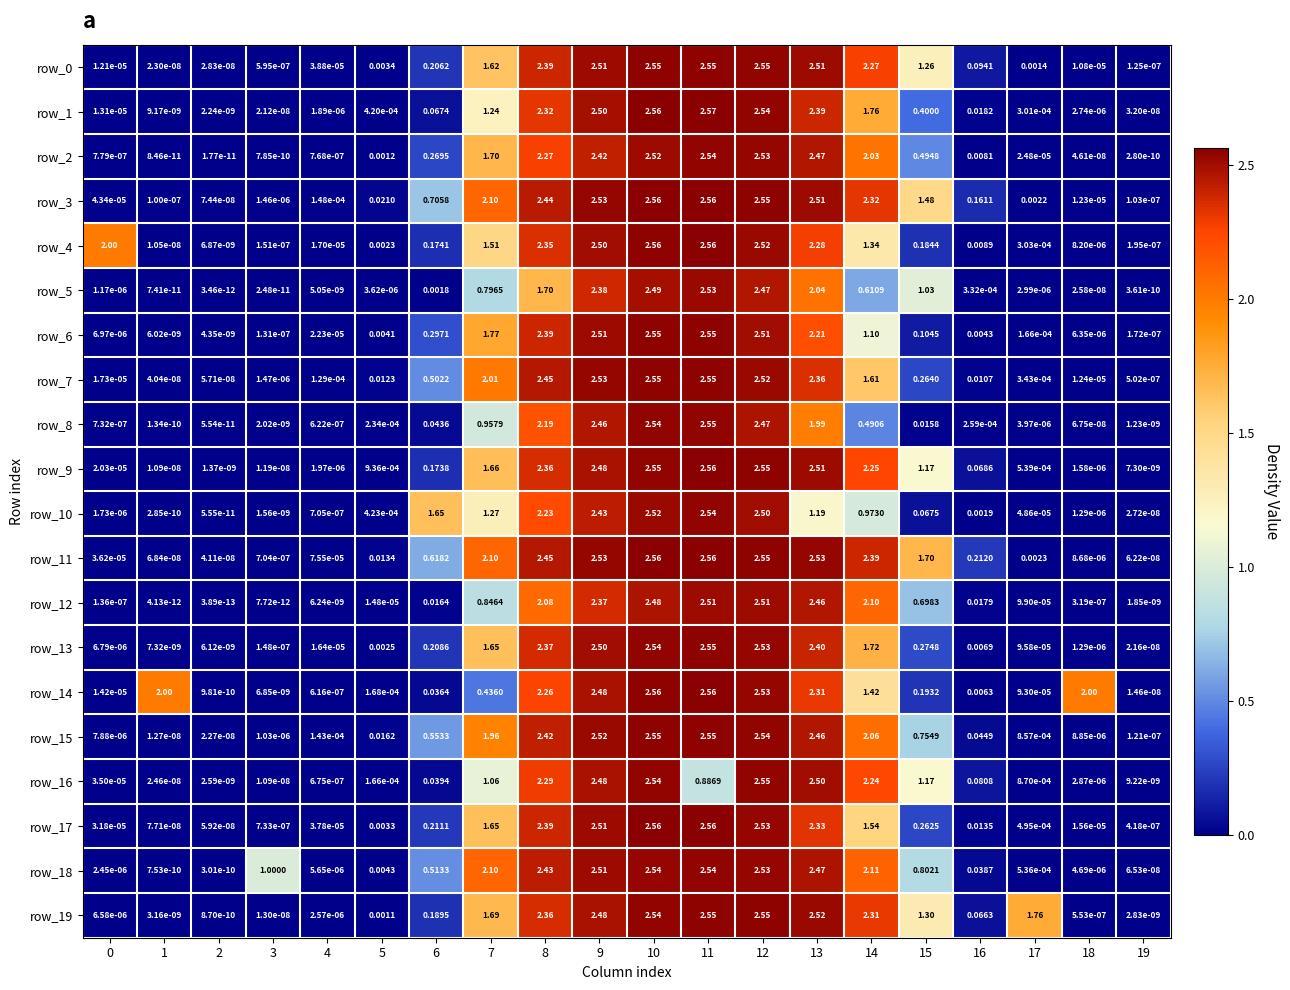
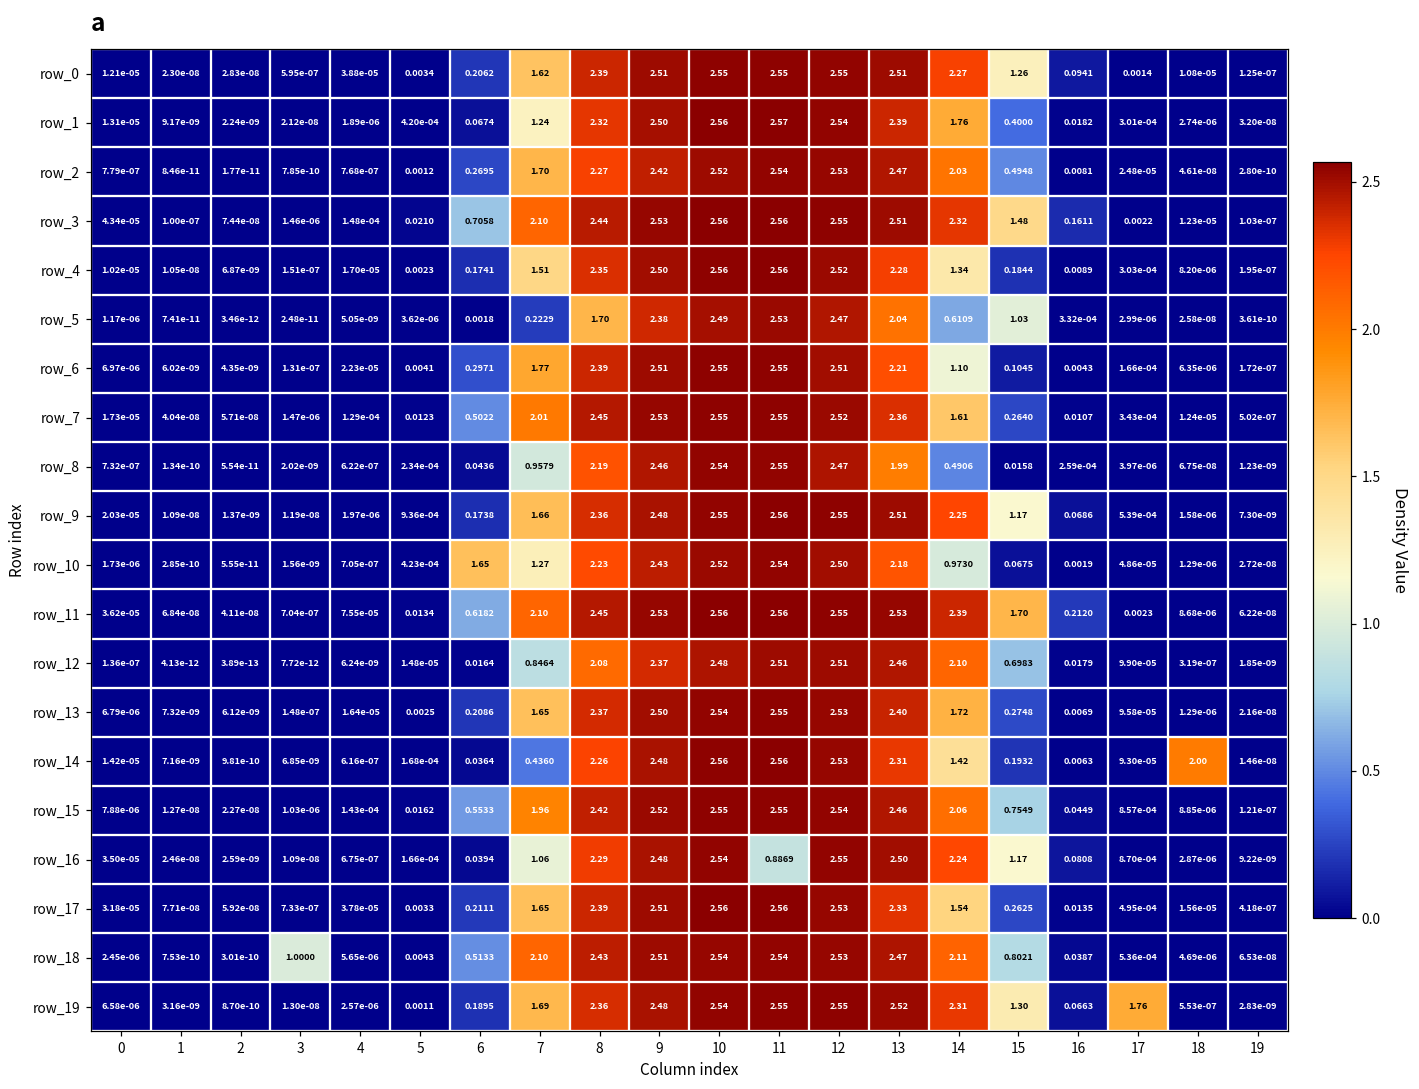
row_4, 0: 2.00 -> 1.02e-05
row_5, 7: 0.7965 -> 0.2229
row_10, 13: 1.19 -> 2.18
row_14, 1: 2.00 -> 7.16e-09
